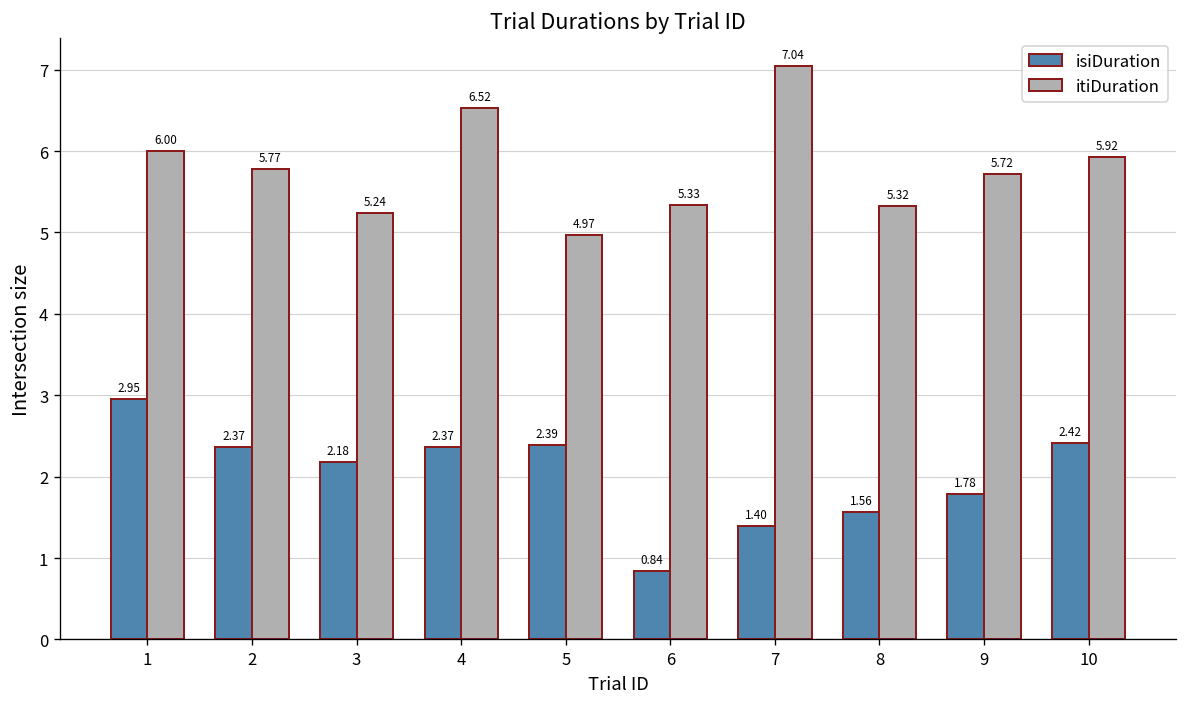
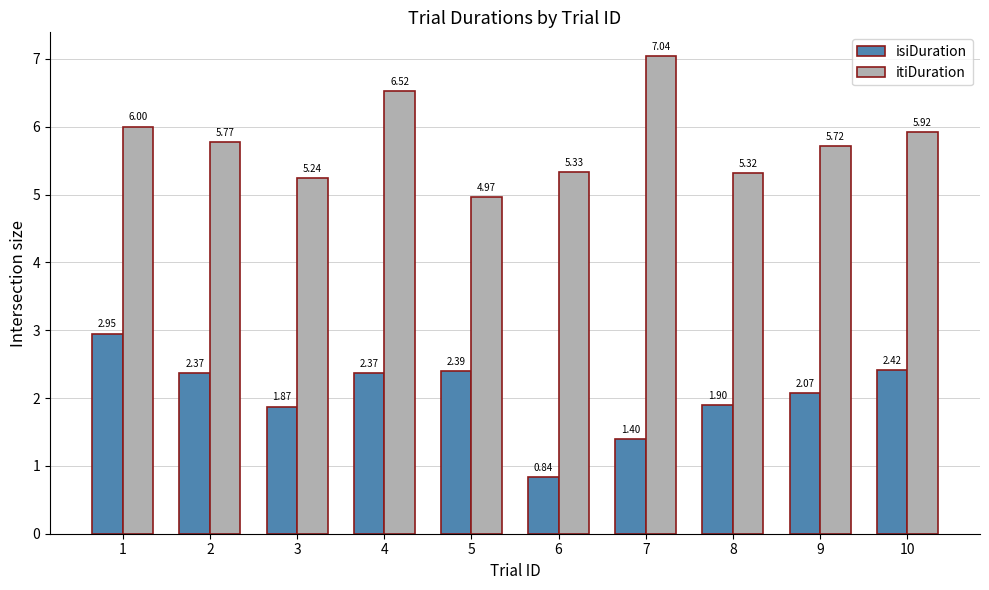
isiDuration, 3: 2.18 -> 1.87
isiDuration, 8: 1.56 -> 1.90
isiDuration, 9: 1.78 -> 2.07
